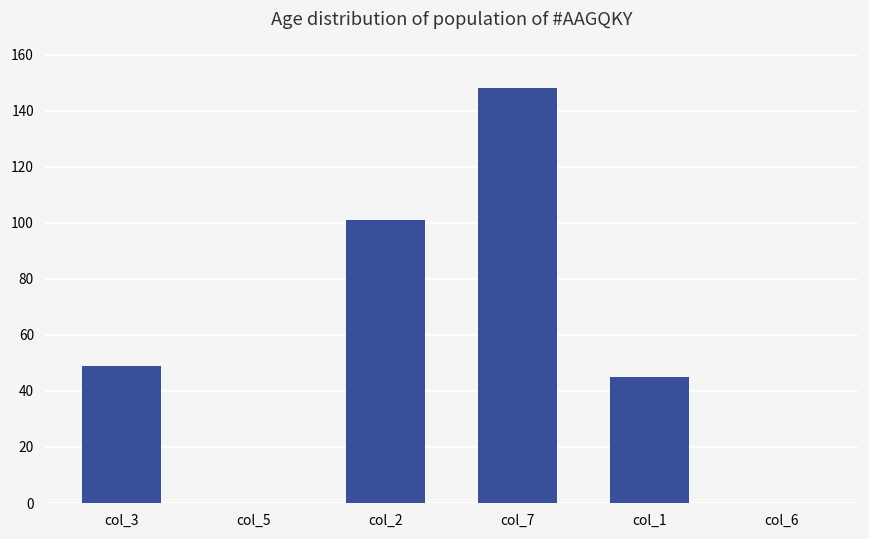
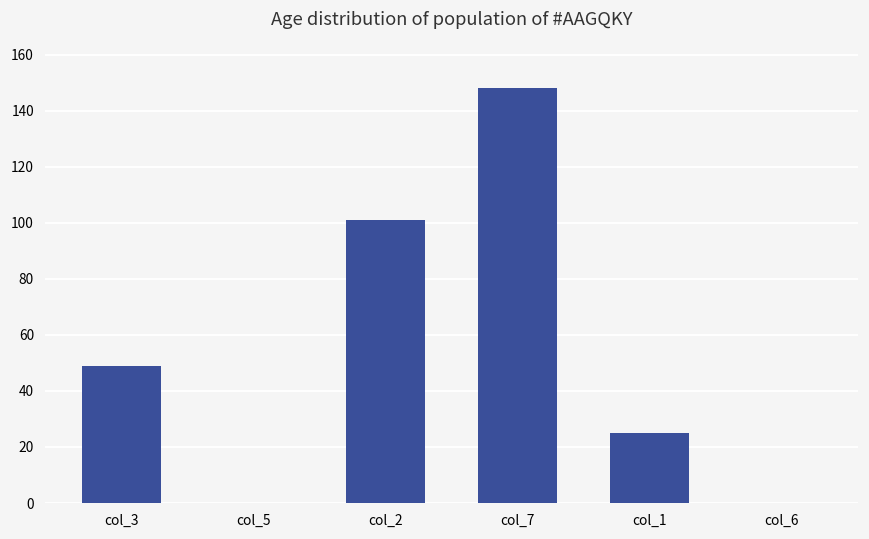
col_1: 45 -> 25
